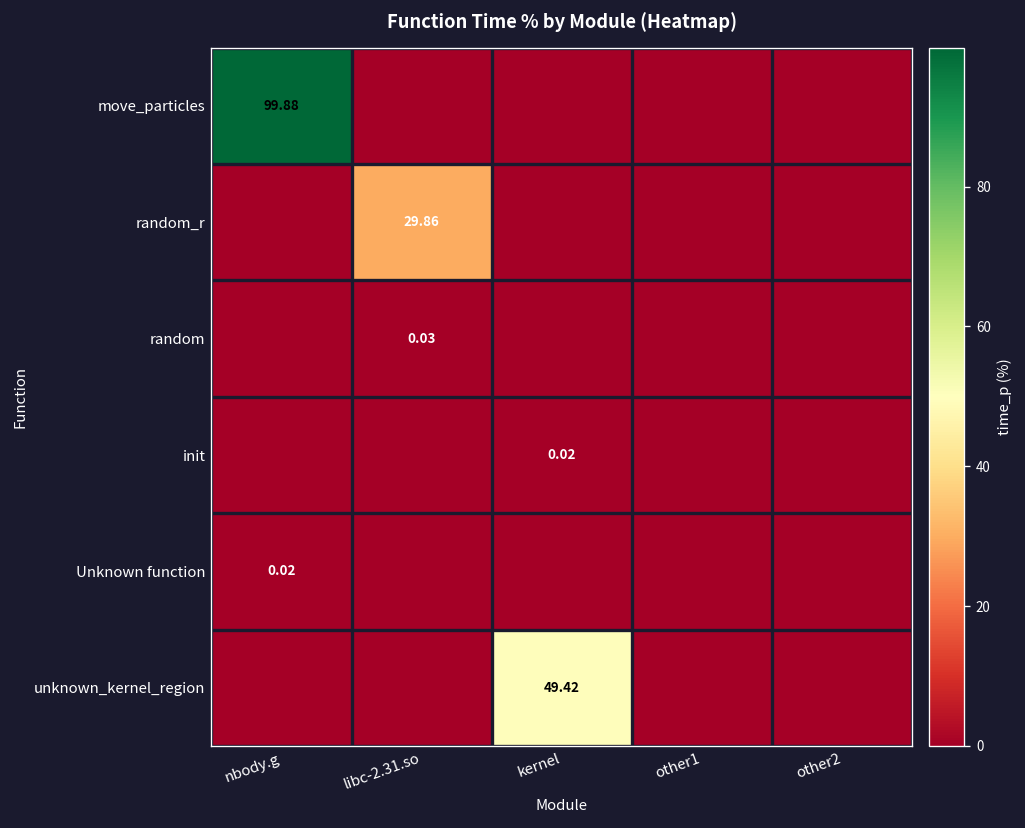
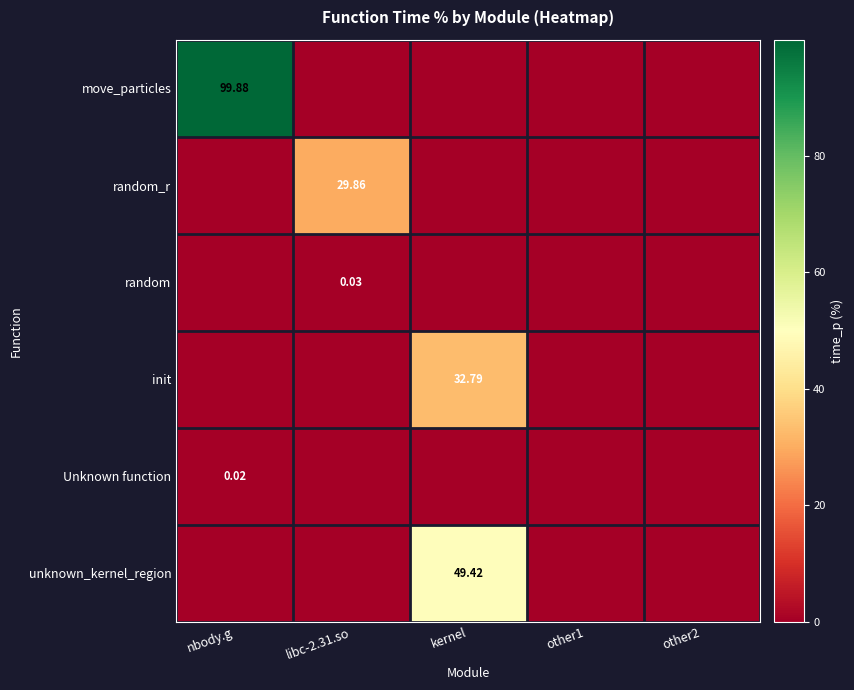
init, kernel: 0.02 -> 32.79
